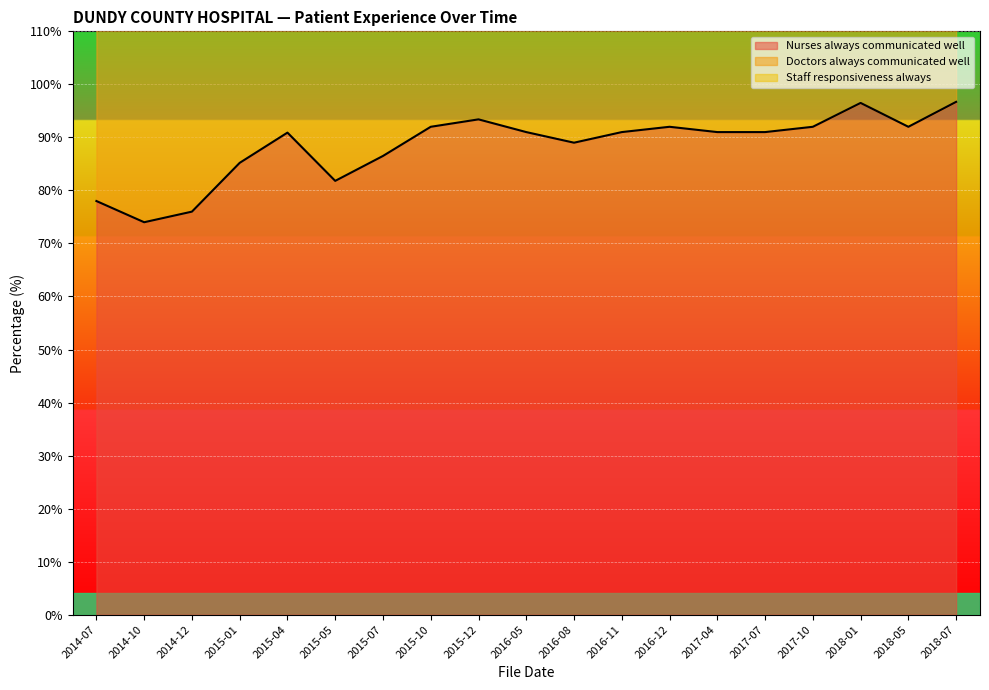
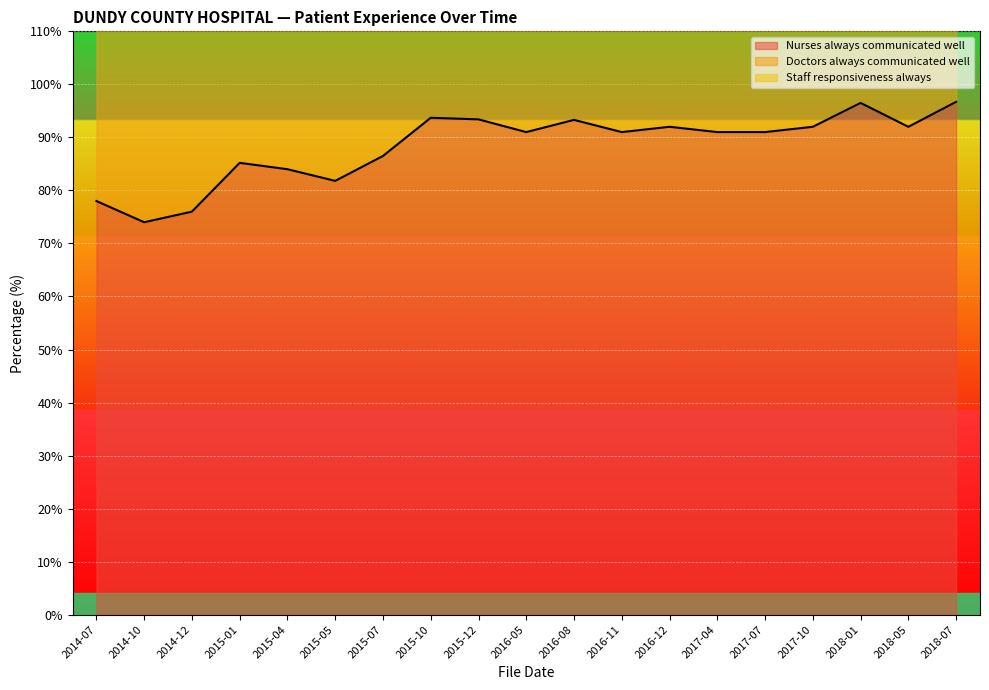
Nurses always communicated well, 2015-04: 91% -> 84%
Nurses always communicated well, 2015-10: 92% -> 94%
Nurses always communicated well, 2016-08: 89% -> 93%
